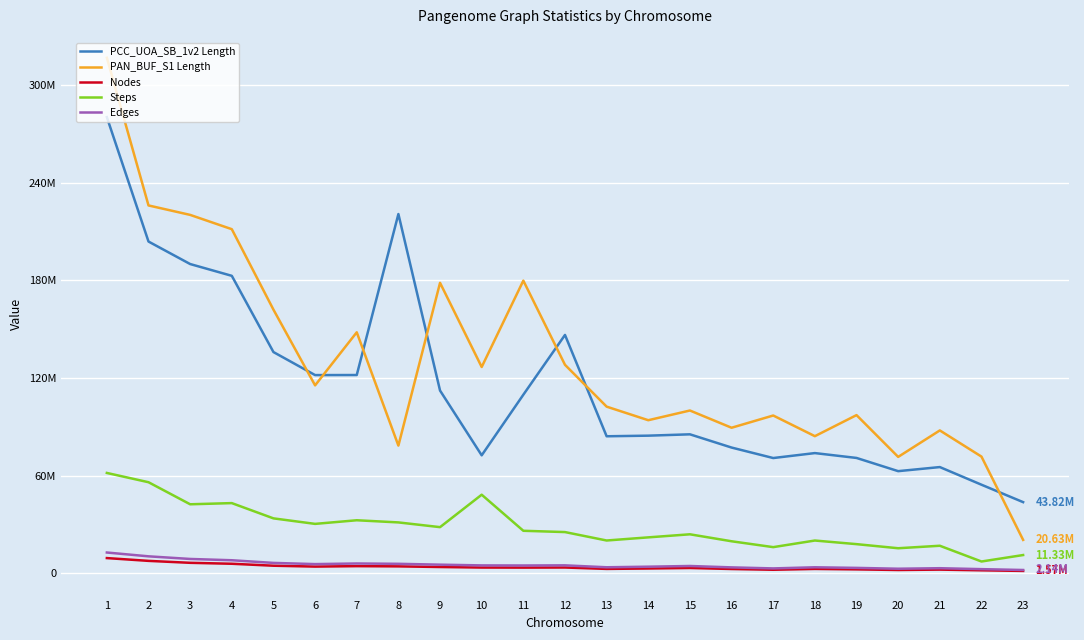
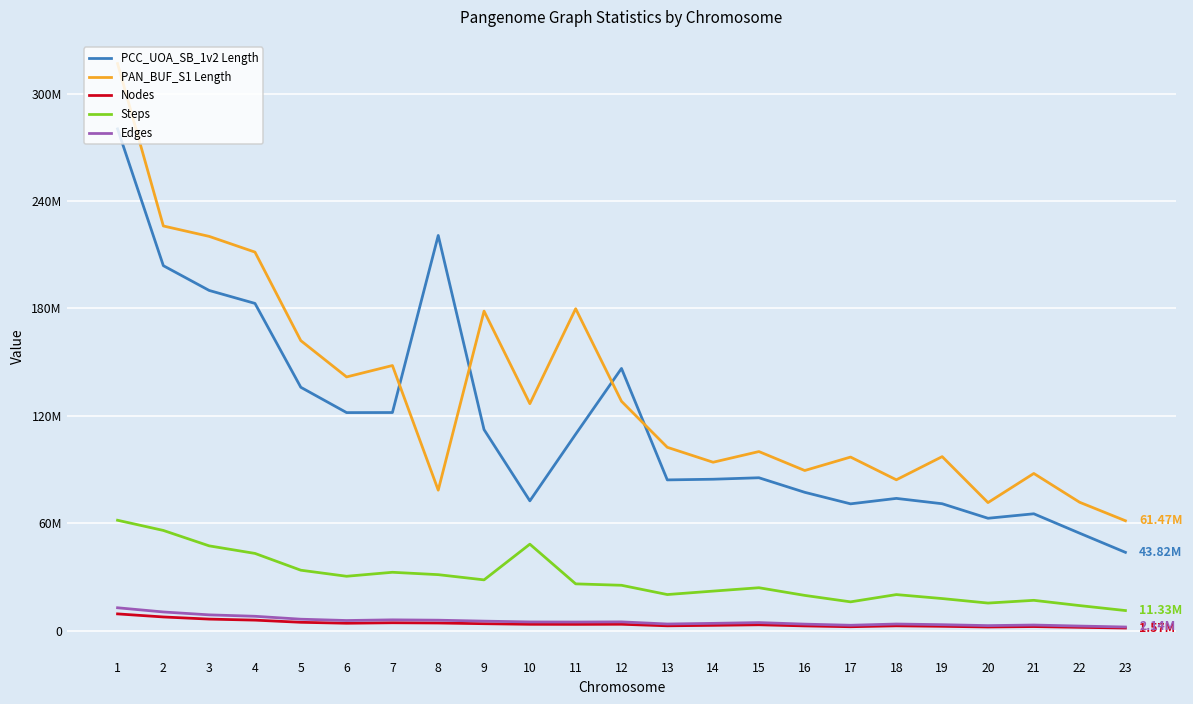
Steps, 3: 43000000 -> 47000000
PAN_BUF_S1 Length, 6: 116000000 -> 142000000
Steps, 22: 7000000 -> 14000000
PAN_BUF_S1 Length, 23: 20.63M -> 61.47M
